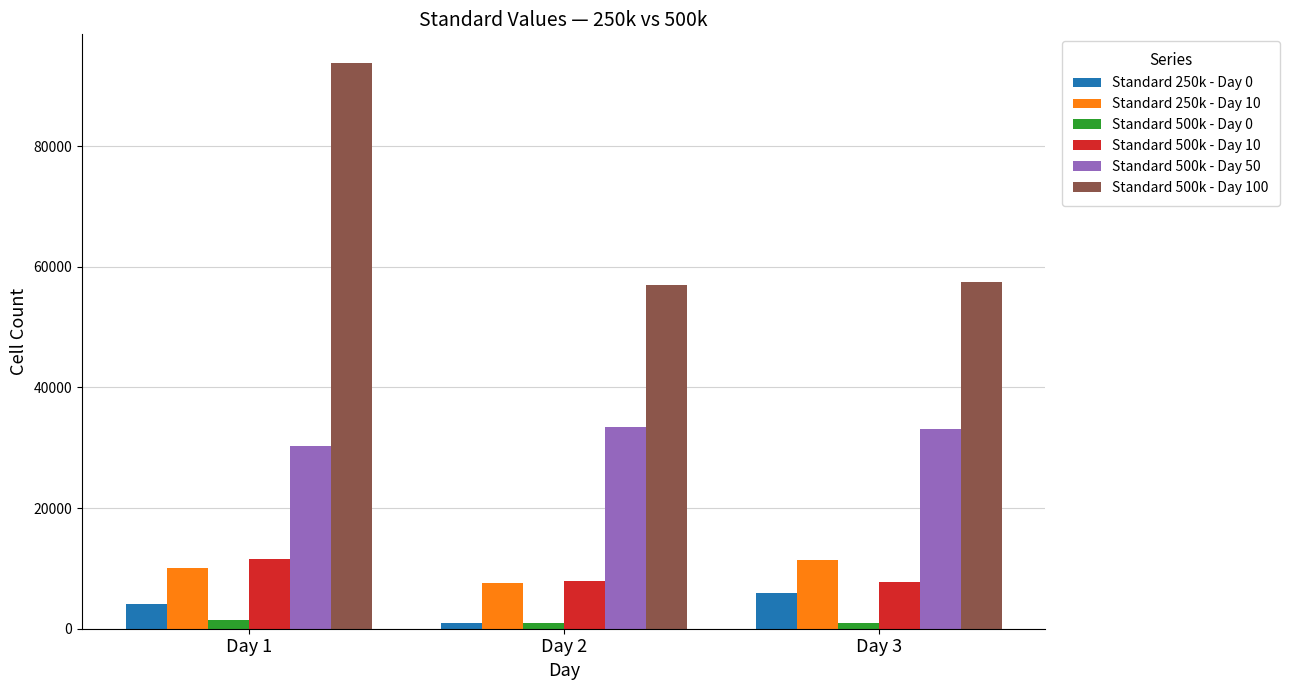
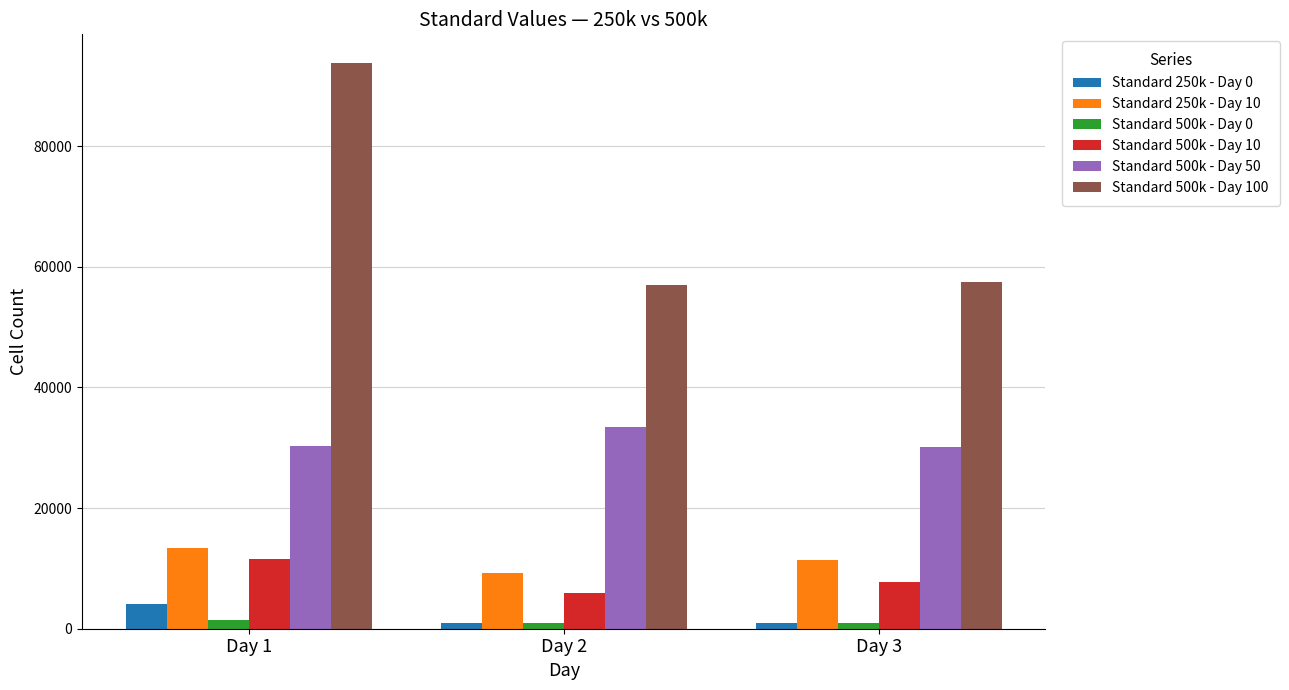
Standard 250k - Day 10, Day 1: 10000 -> 13000
Standard 250k - Day 10, Day 2: 8000 -> 9000
Standard 500k - Day 10, Day 2: 8000 -> 6000
Standard 250k - Day 0, Day 3: 6000 -> 1000
Standard 500k - Day 50, Day 3: 33000 -> 30000
